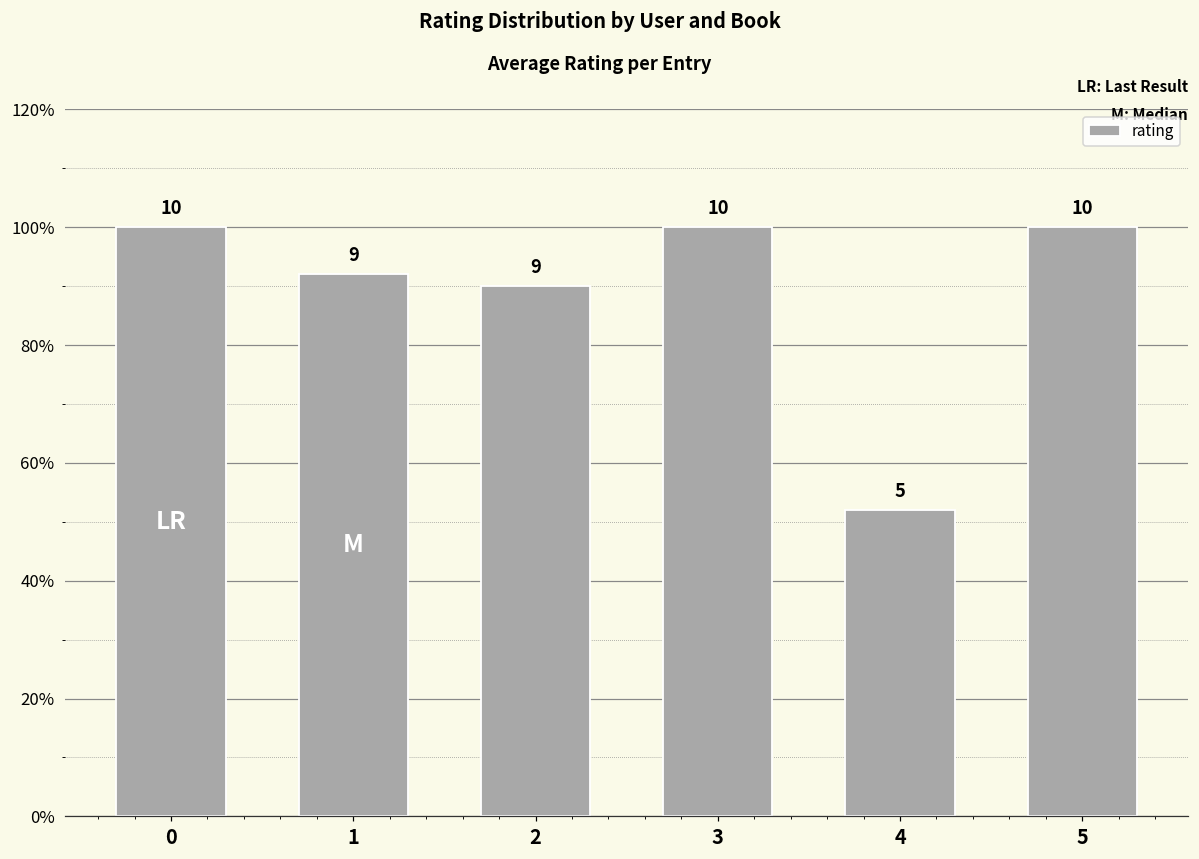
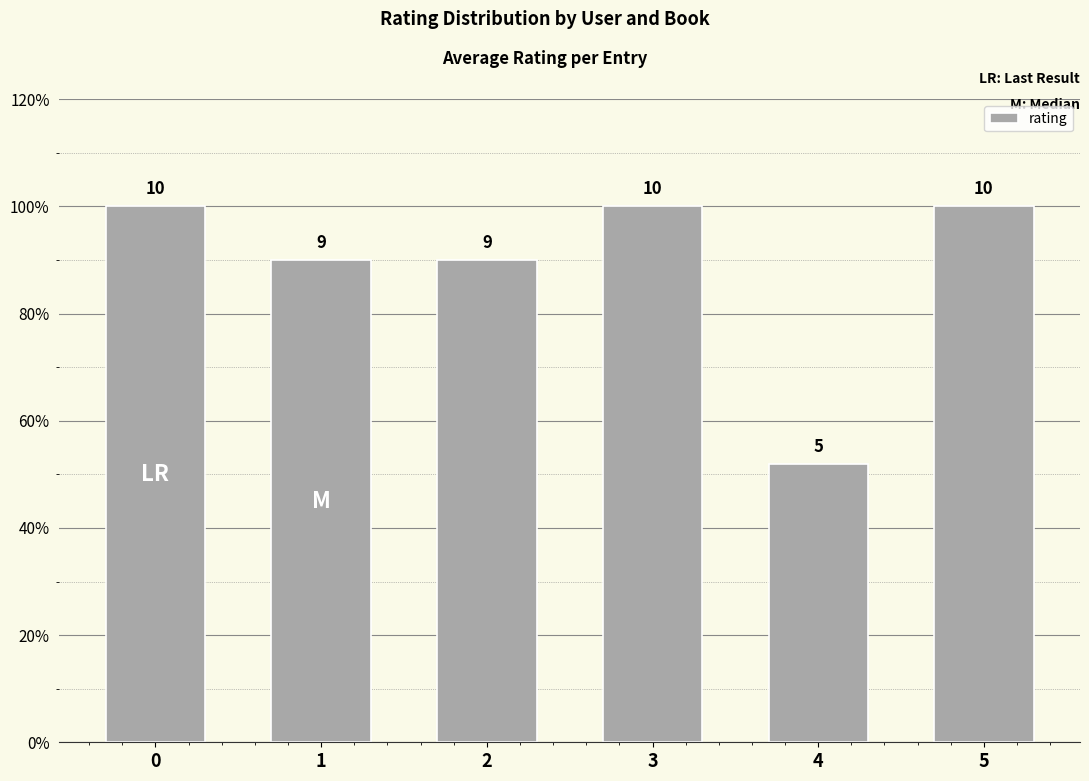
1: 92% -> 90%
